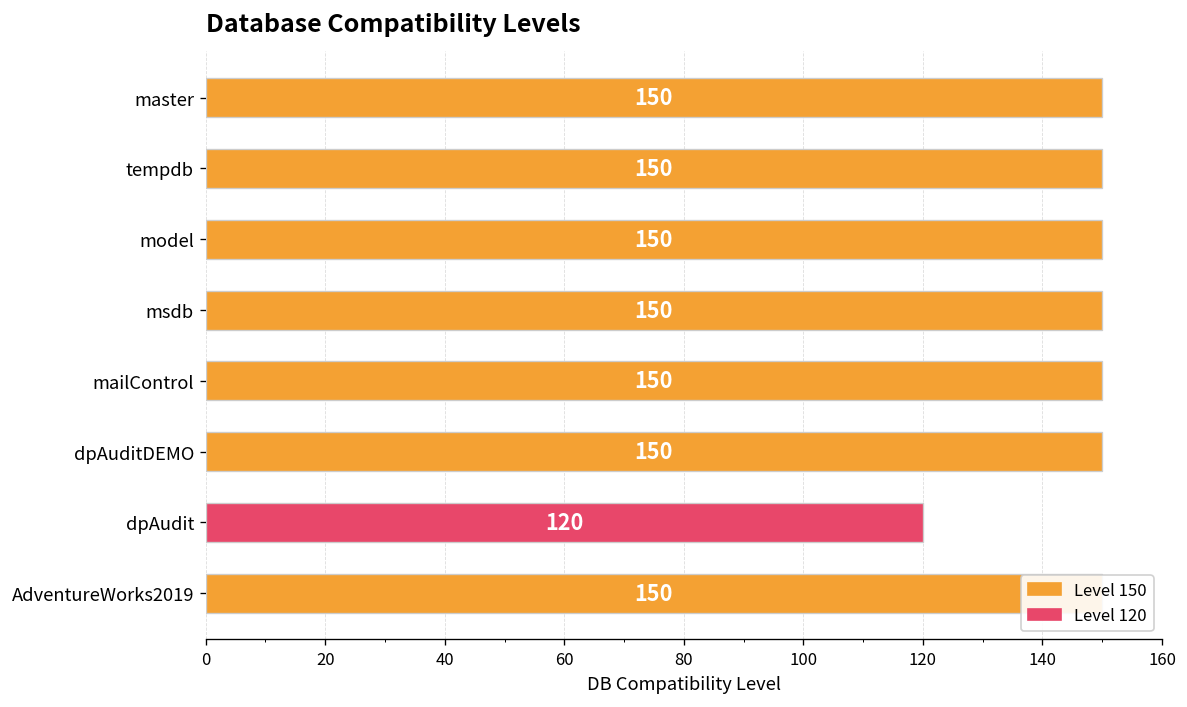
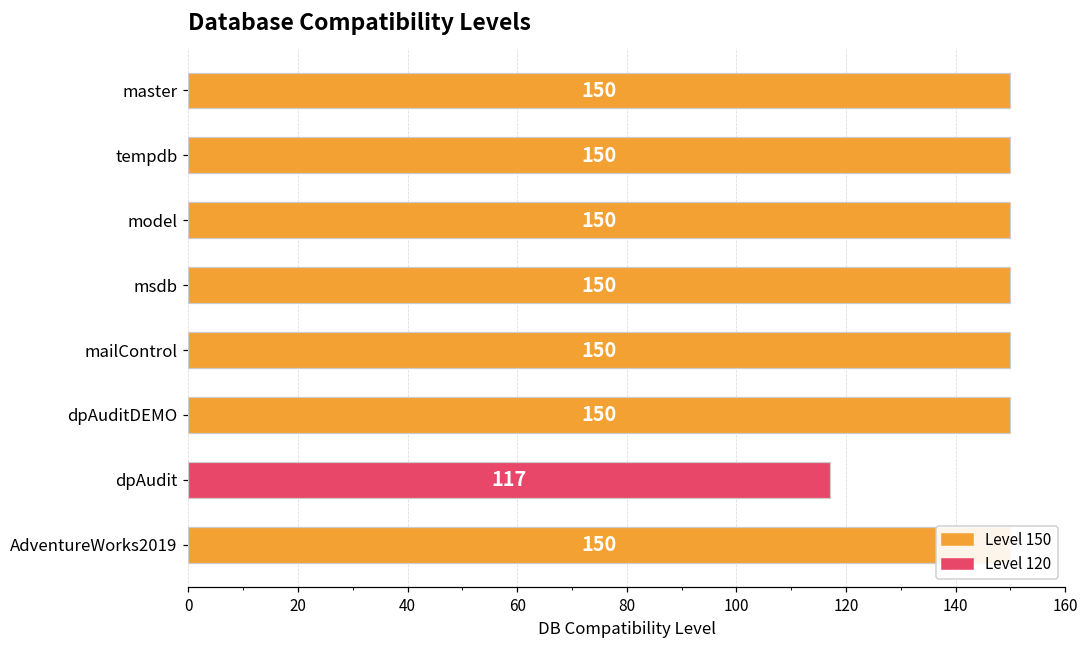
dpAudit: 120 -> 117
